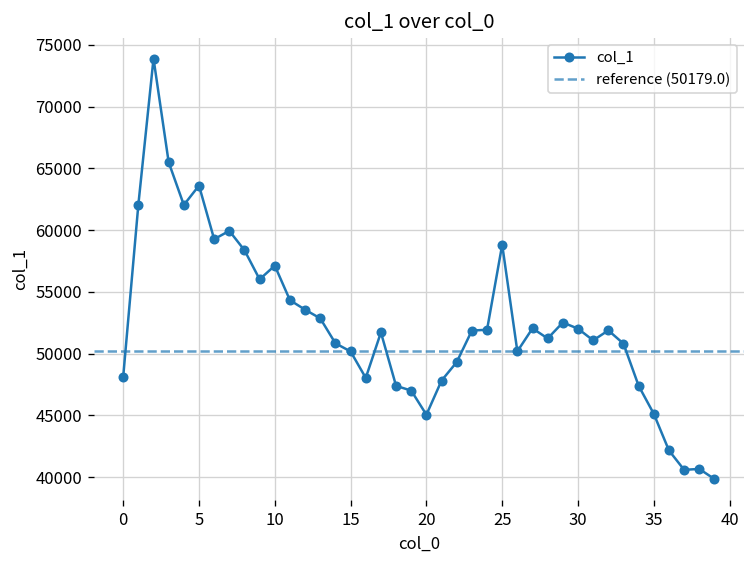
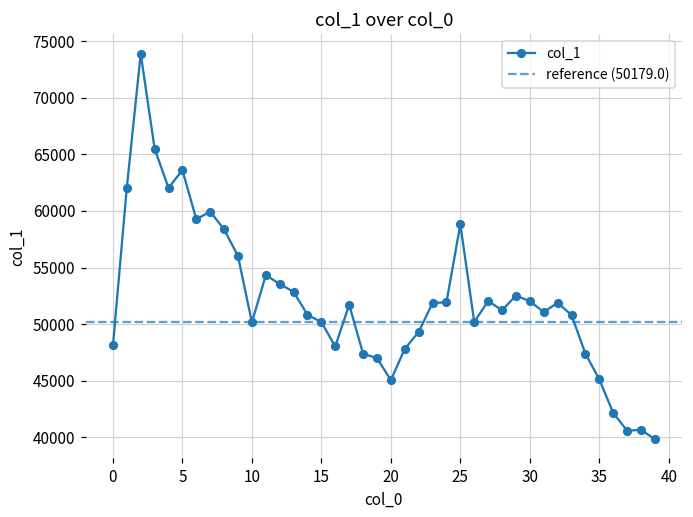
10: 57100 -> 50200
